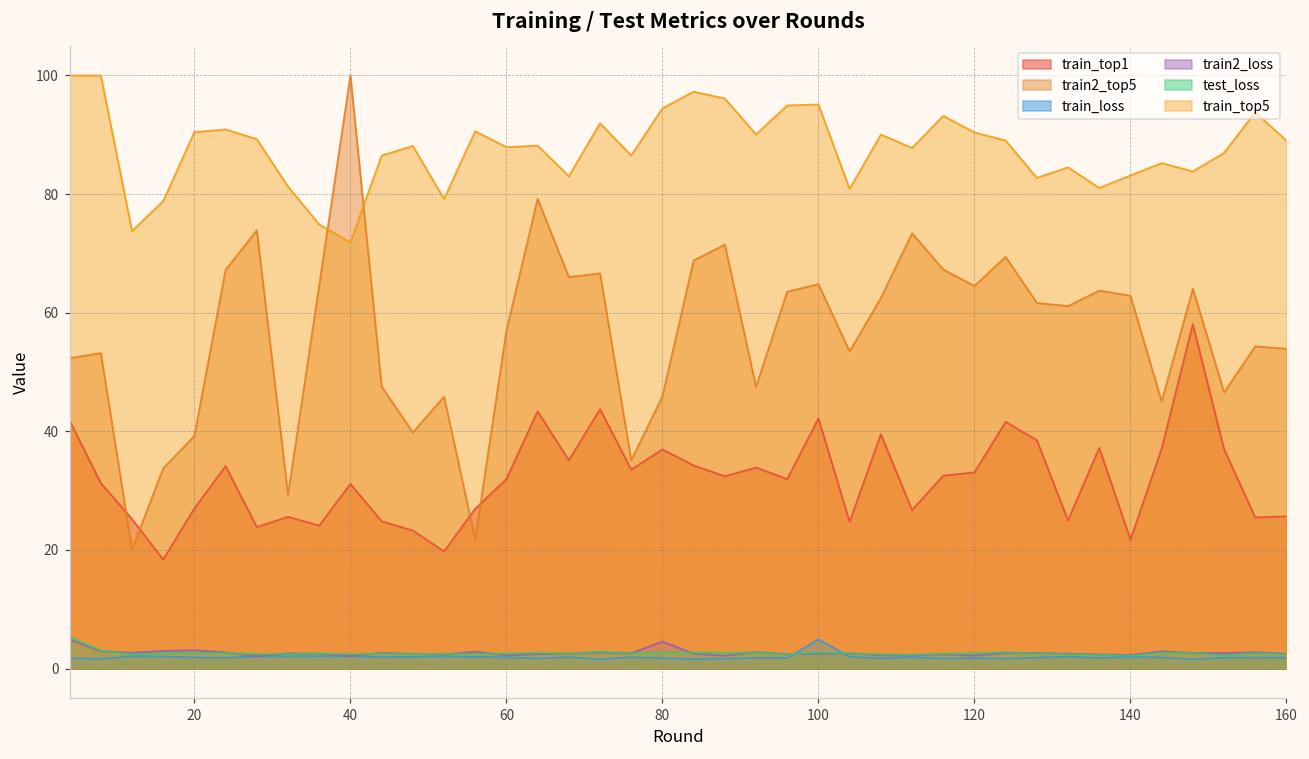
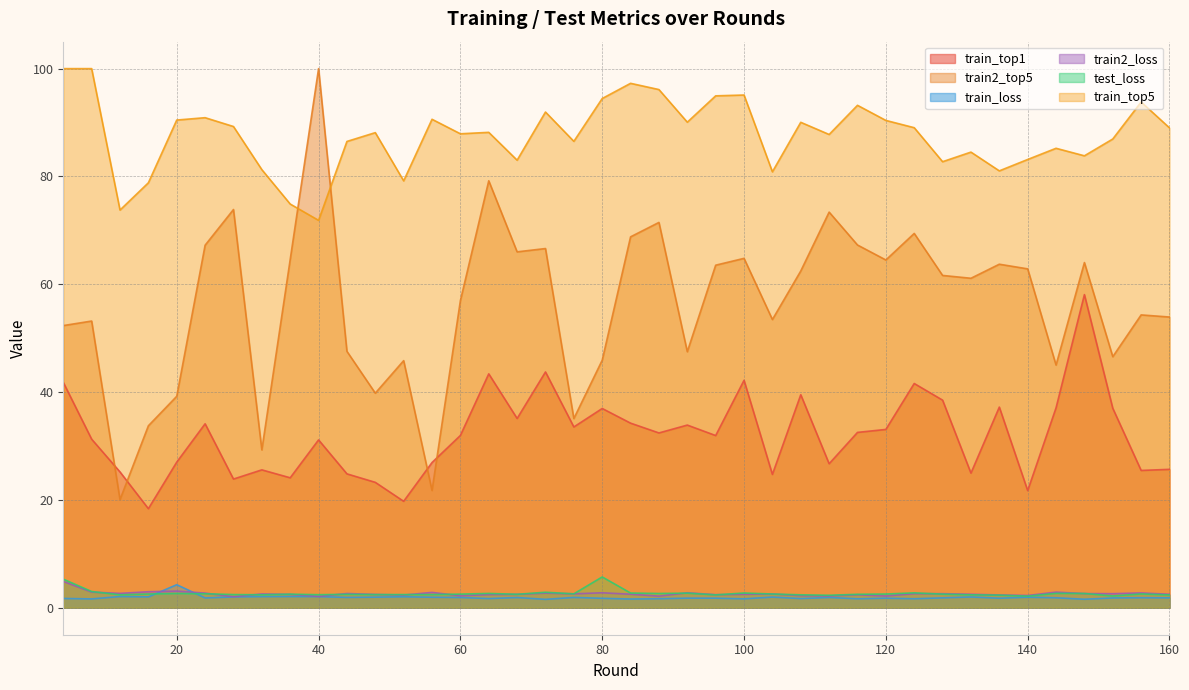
train_loss, 20: 2 -> 4
train2_loss, 80: 5 -> 3
test_loss, 80: 3 -> 6
train_loss, 100: 5 -> 2
